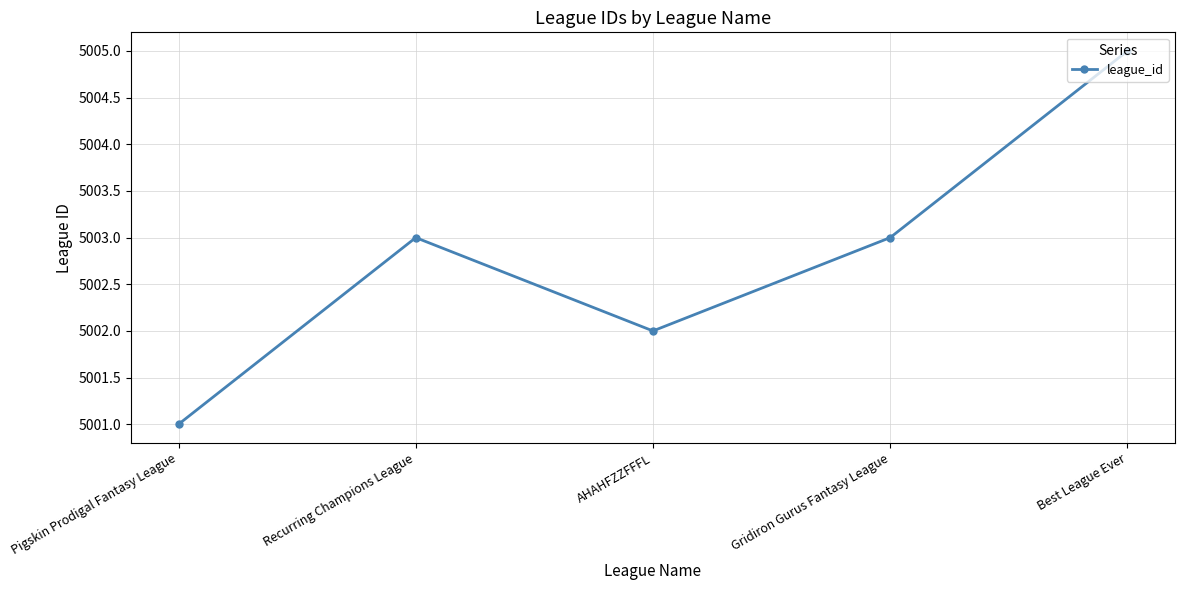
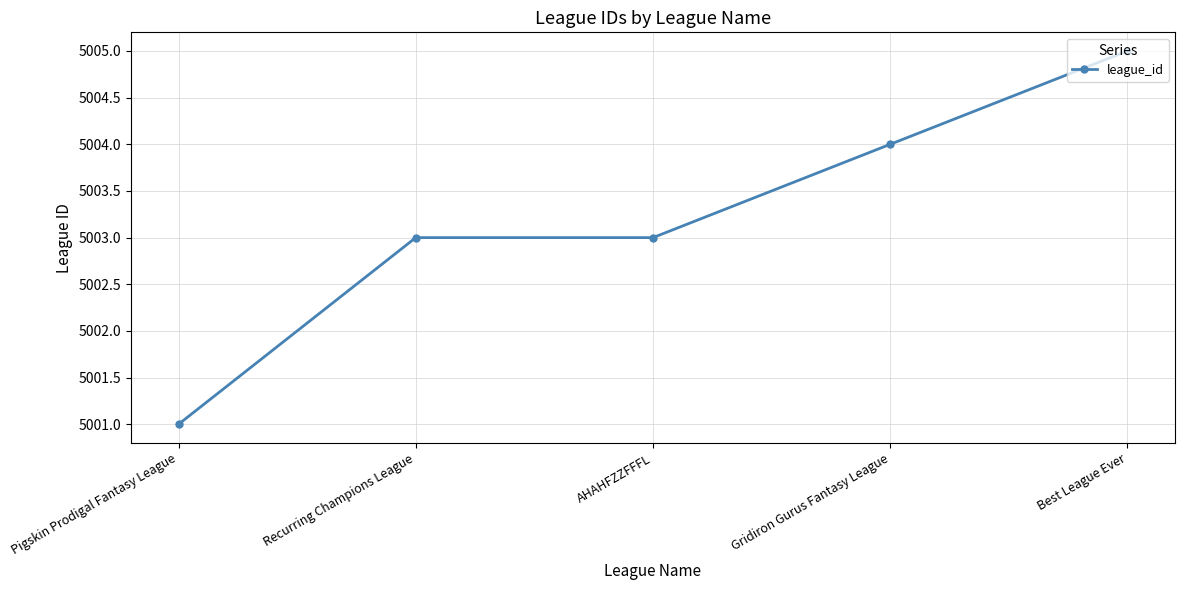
AHAHFZZFFFL: 5002 -> 5003
Gridiron Gurus Fantasy League: 5003 -> 5004
